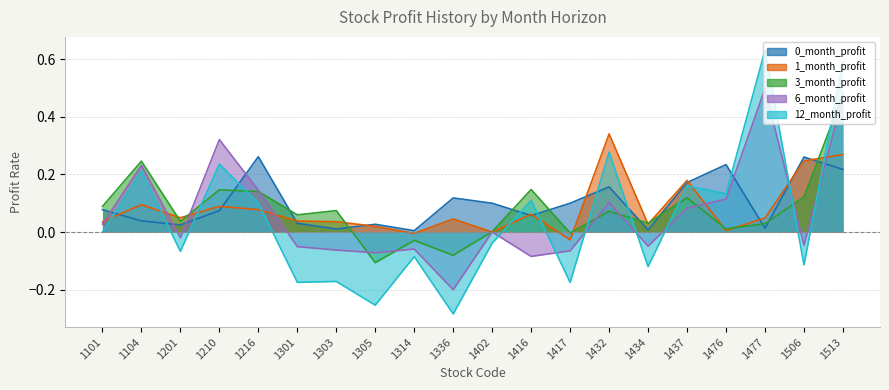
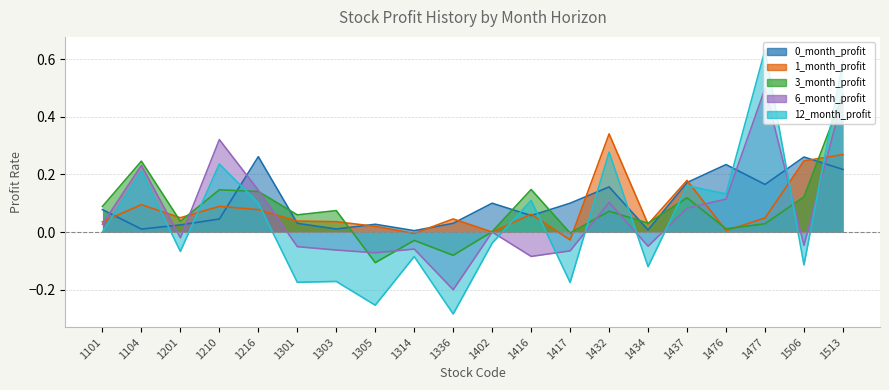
0_month_profit, 1104: 0.04 -> 0.01
0_month_profit, 1210: 0.07 -> 0.05
0_month_profit, 1336: 0.12 -> 0.03
0_month_profit, 1477: 0.01 -> 0.17
